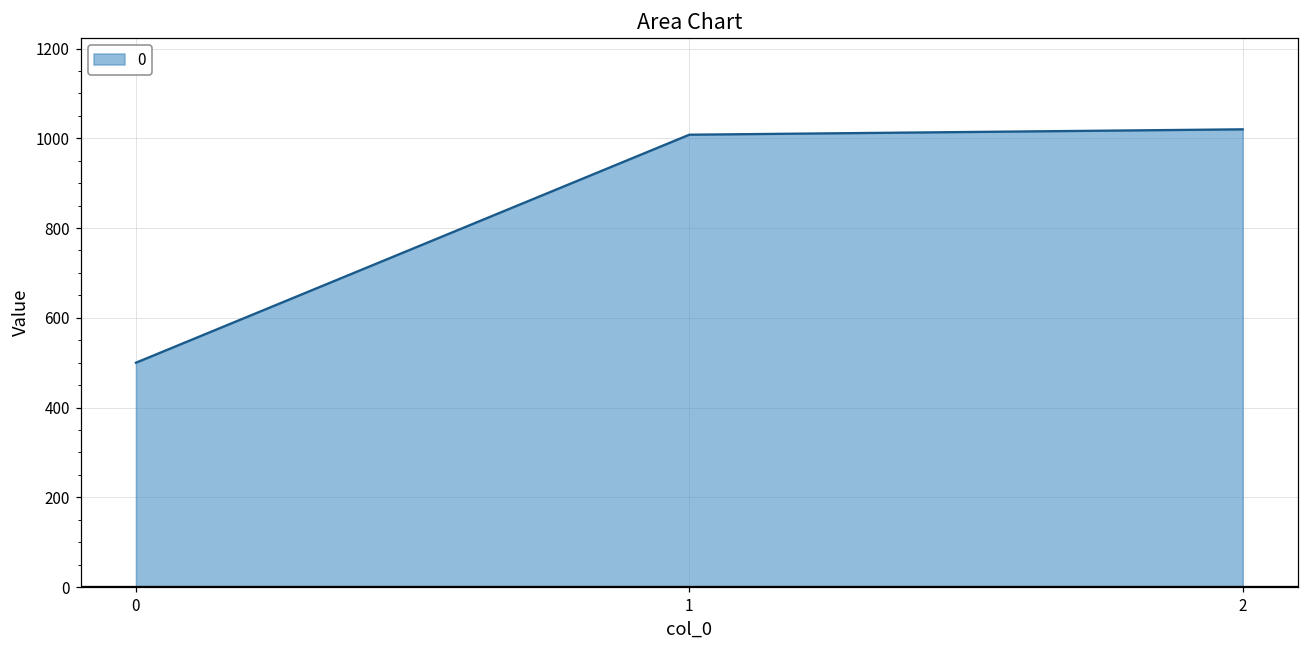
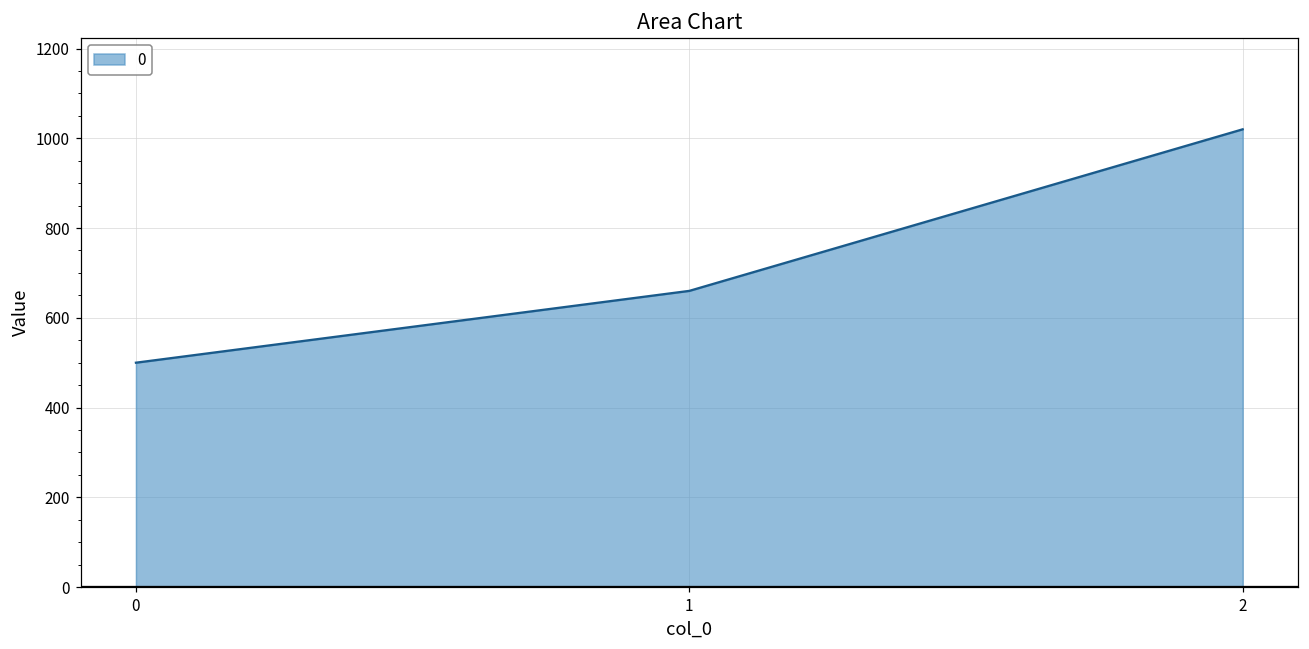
1: 1010 -> 660
